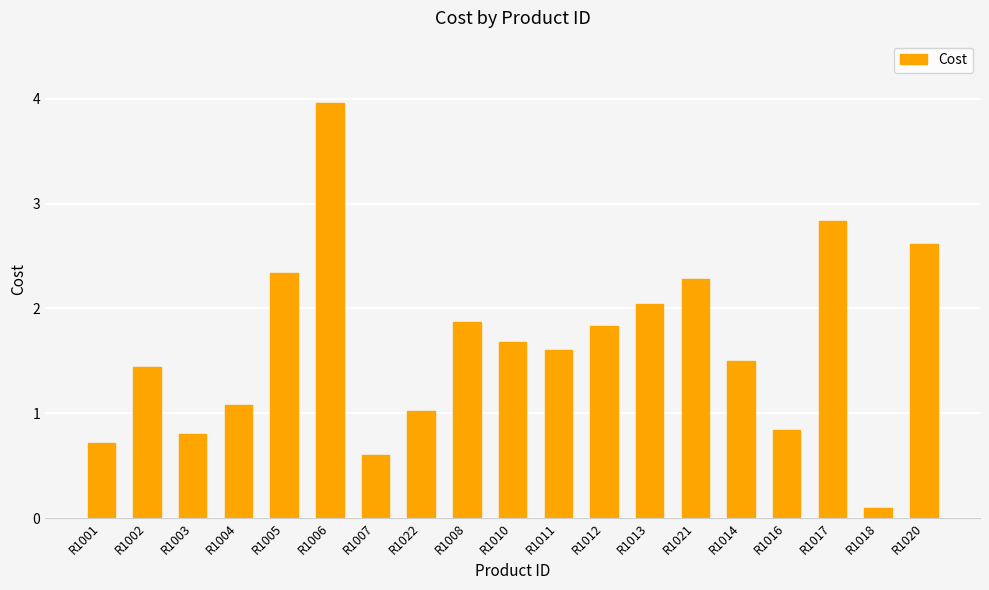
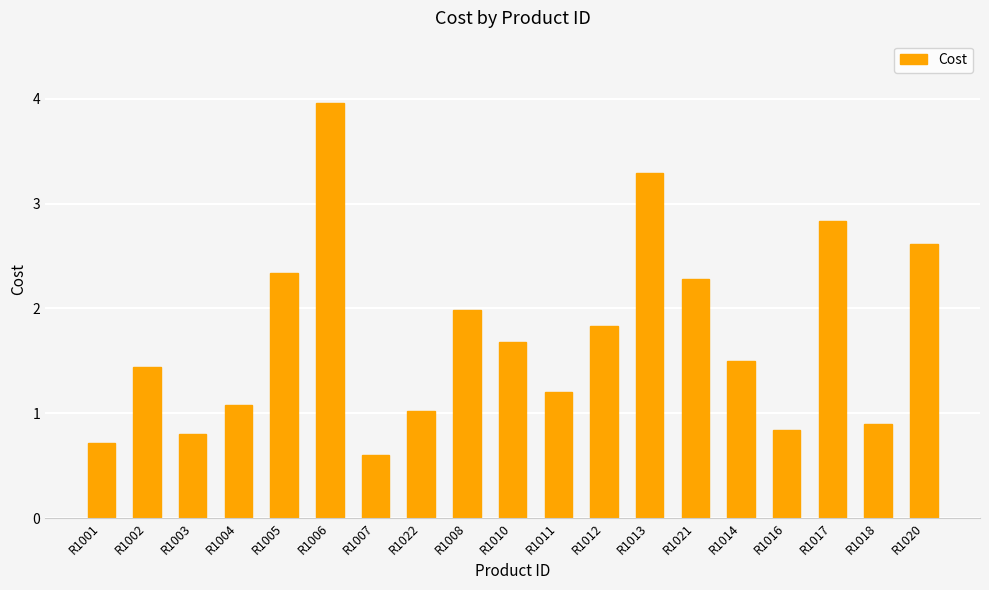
R1008: 1.87 -> 1.98
R1011: 1.6 -> 1.2
R1013: 2.04 -> 3.29
R1018: 0.1 -> 0.9
